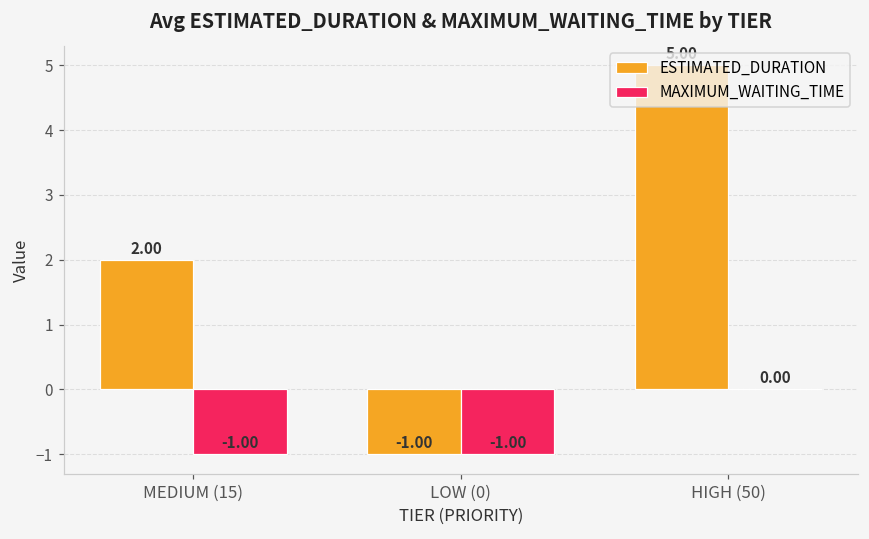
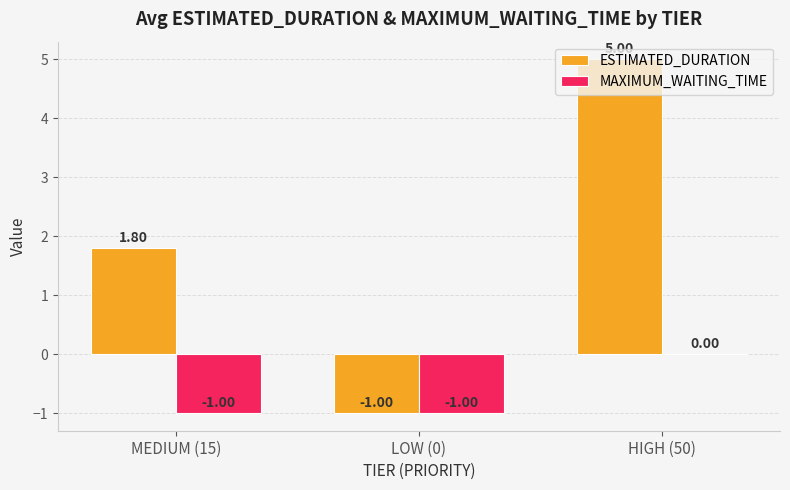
ESTIMATED_DURATION, MEDIUM (15): 2.00 -> 1.80
